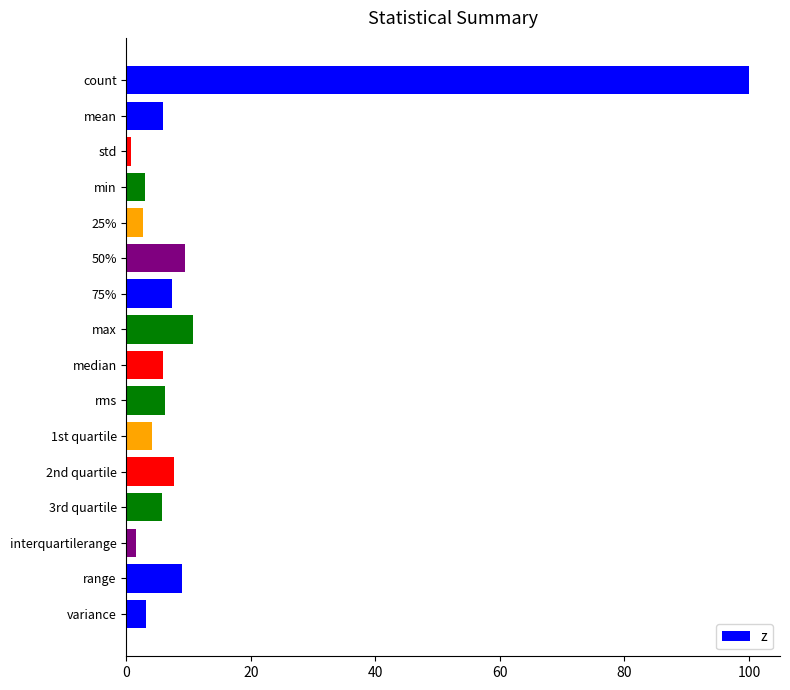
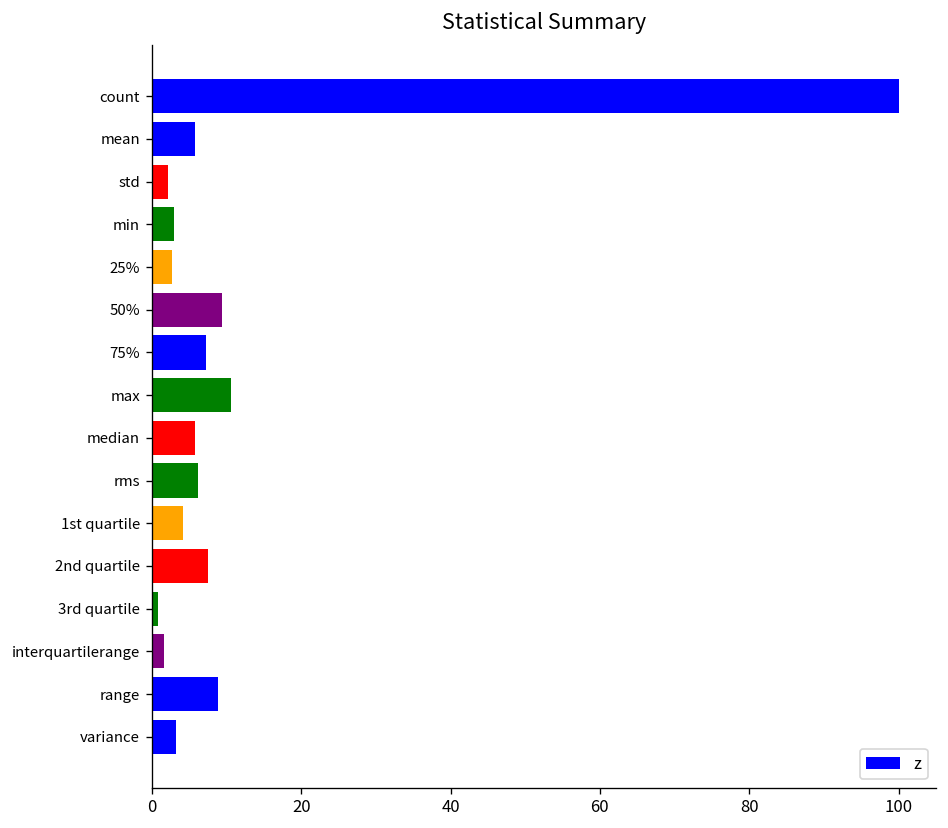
std: 1 -> 2
3rd quartile: 6 -> 1
